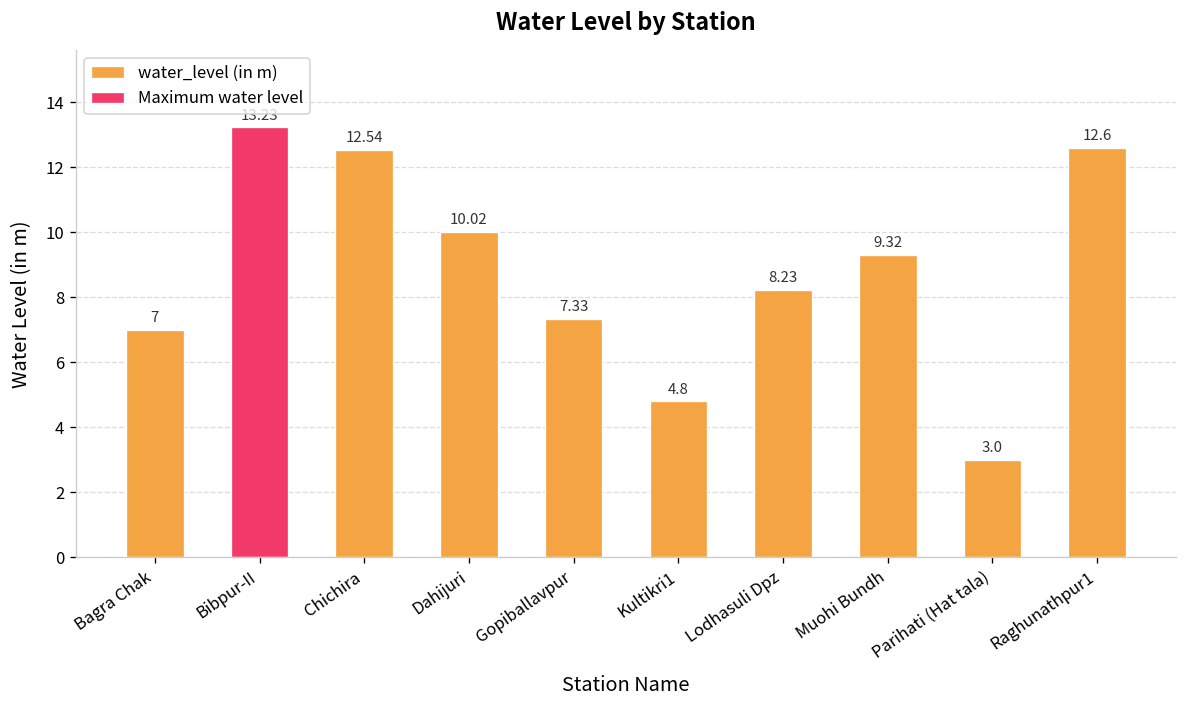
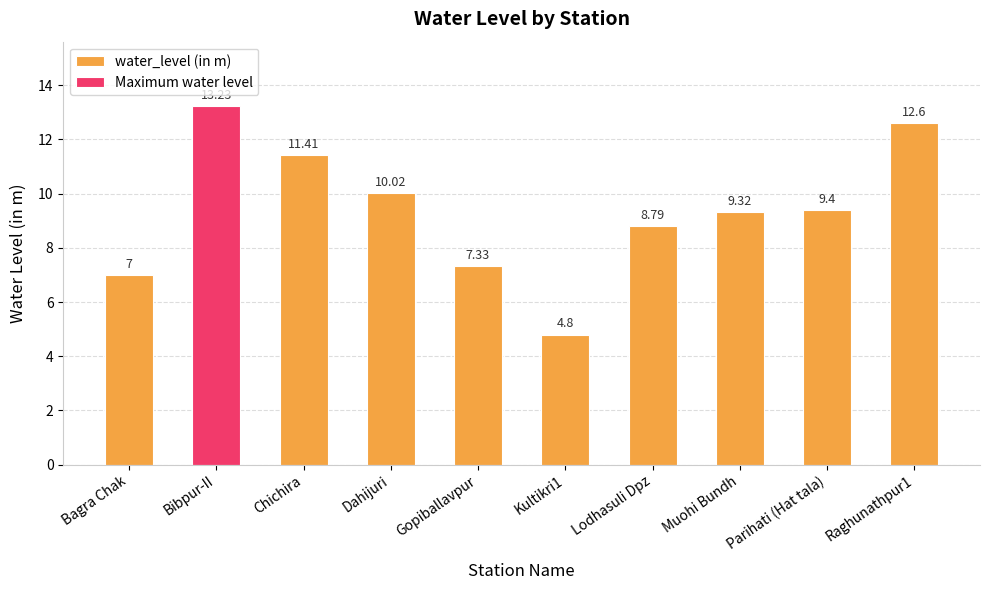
water_level (in m), Chichira: 12.54 -> 11.41
water_level (in m), Lodhasuli Dpz: 8.23 -> 8.79
water_level (in m), Parihati (Hat tala): 3.0 -> 9.4
